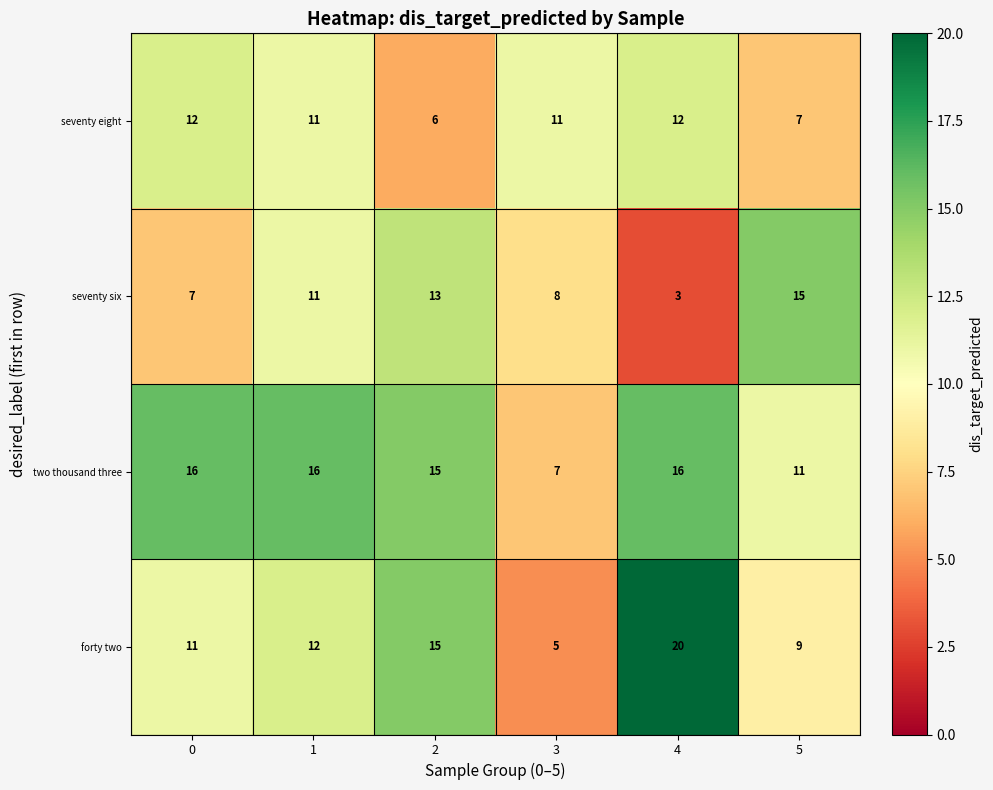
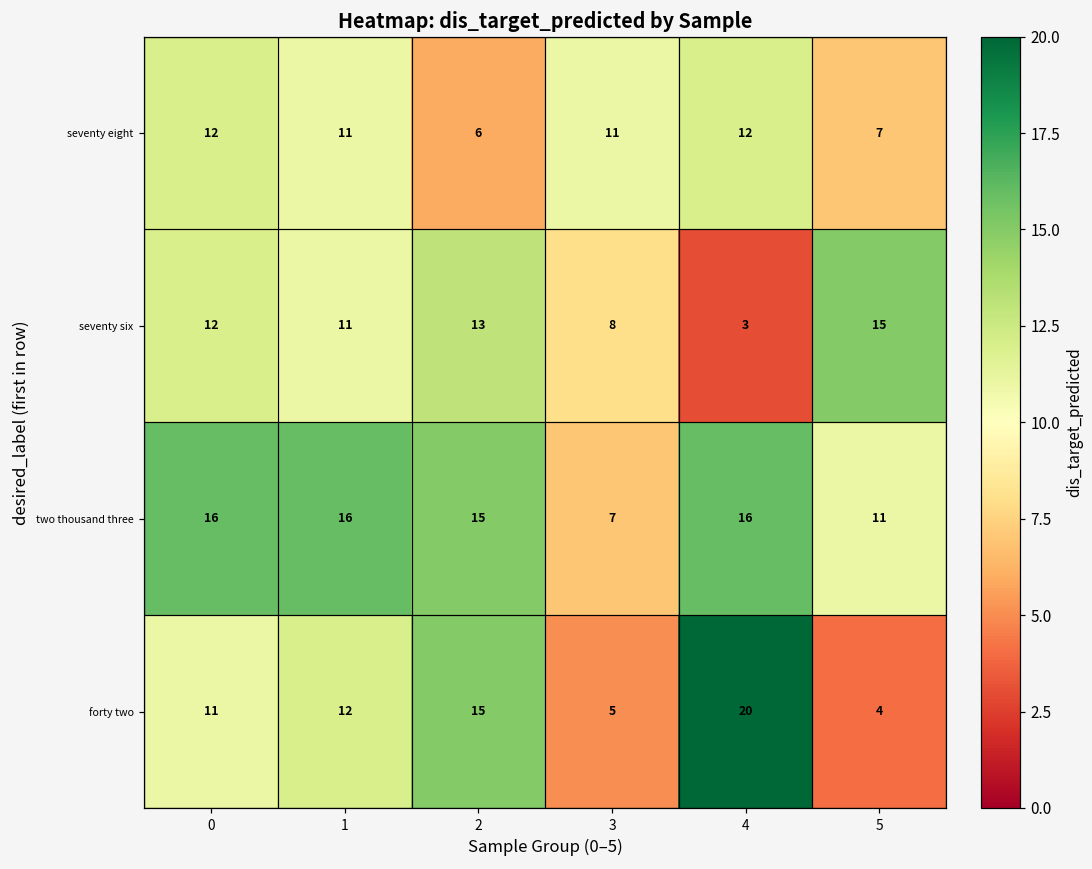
seventy six, 0: 7 -> 12
forty two, 5: 9 -> 4
